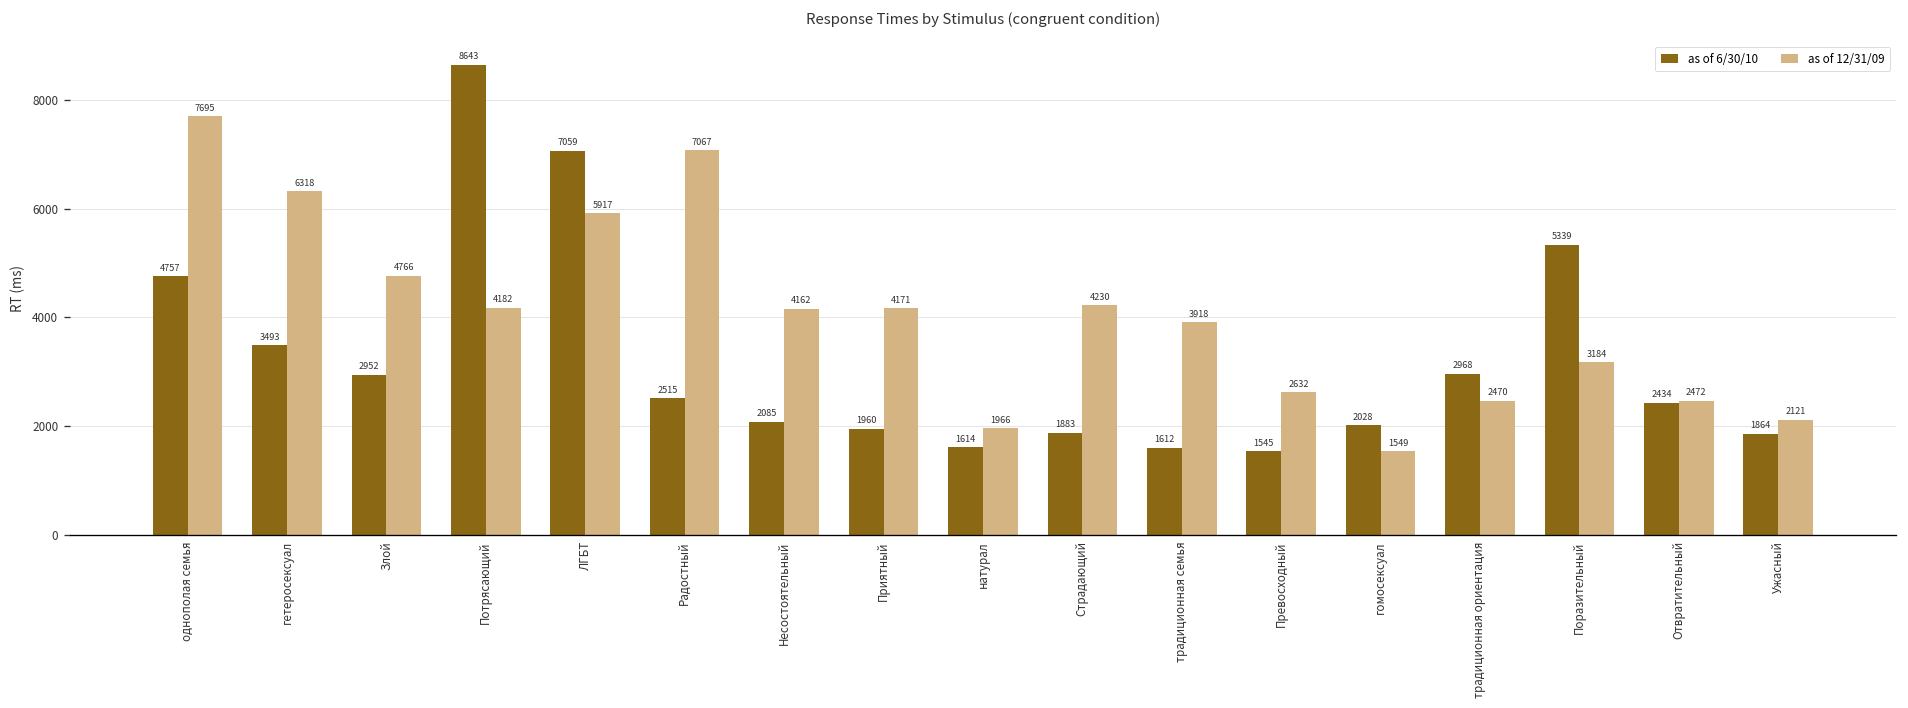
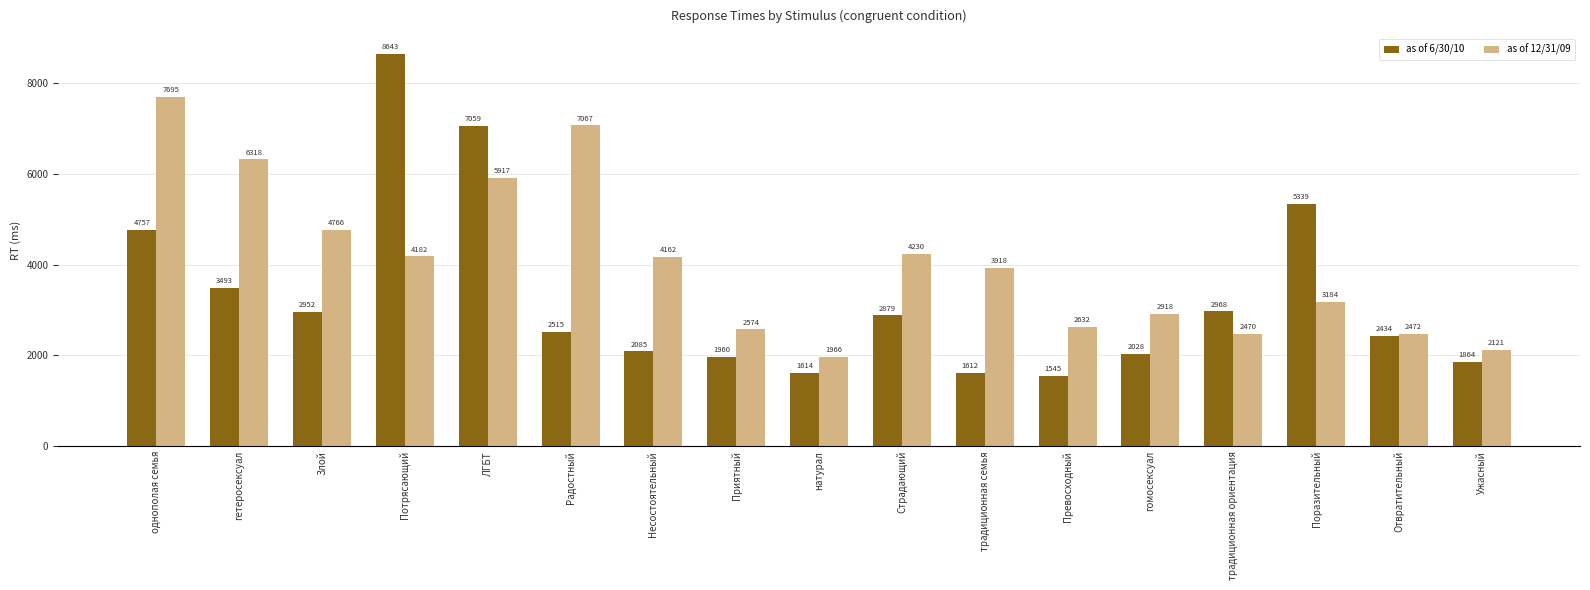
as of 12/31/09, Приятный: 4171 -> 2574
as of 6/30/10, Страдающий: 1883 -> 2879
as of 12/31/09, гомосексуал: 1549 -> 2918
